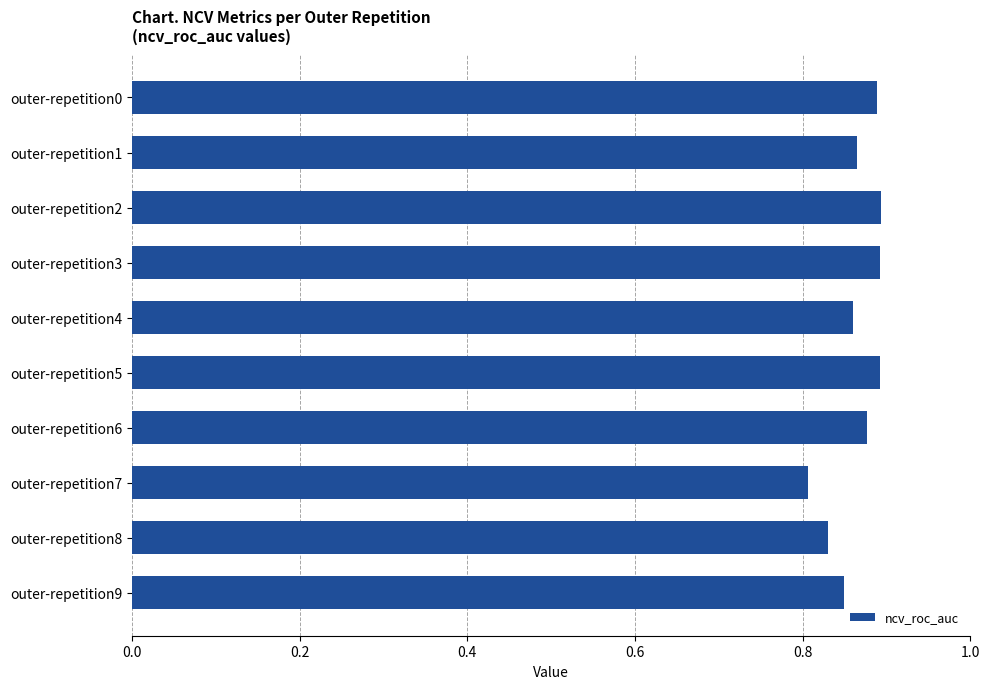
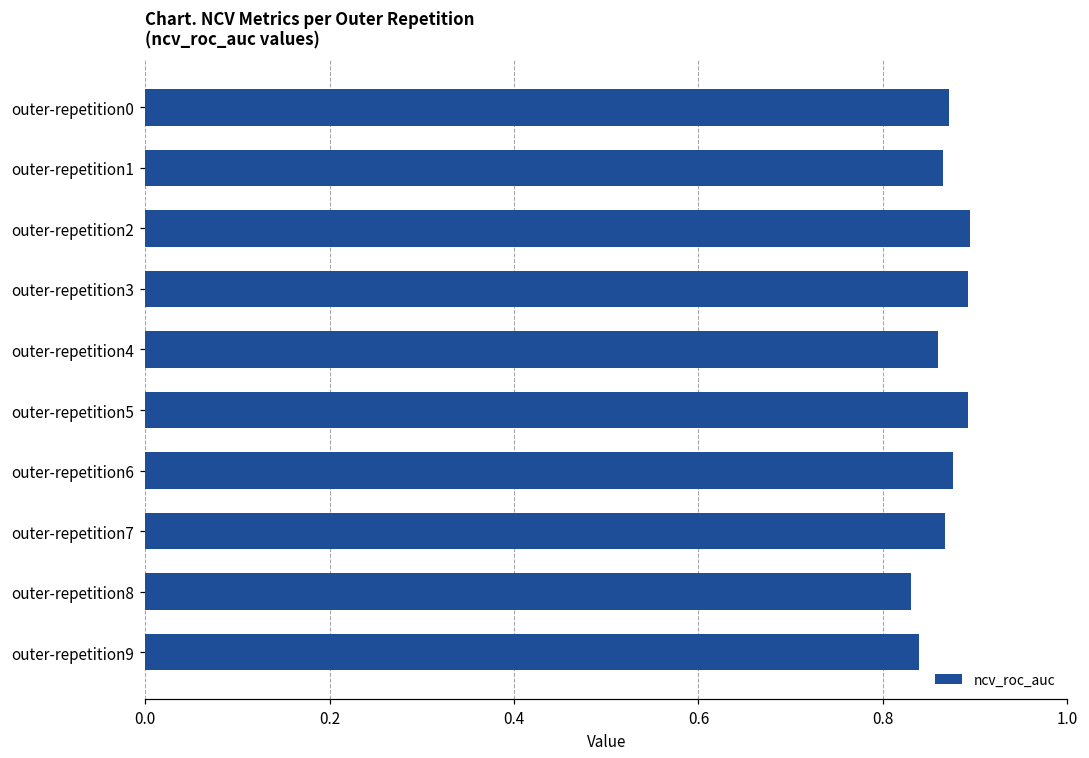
outer-repetition0: 0.89 -> 0.87
outer-repetition7: 0.81 -> 0.87
outer-repetition9: 0.85 -> 0.84
